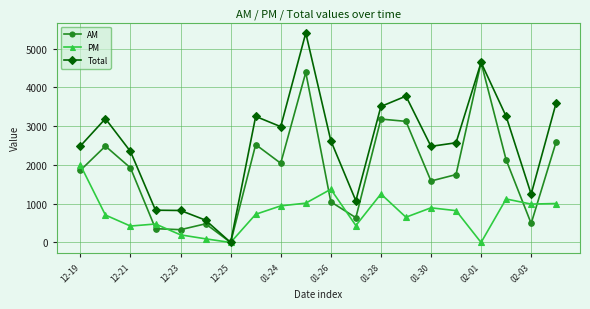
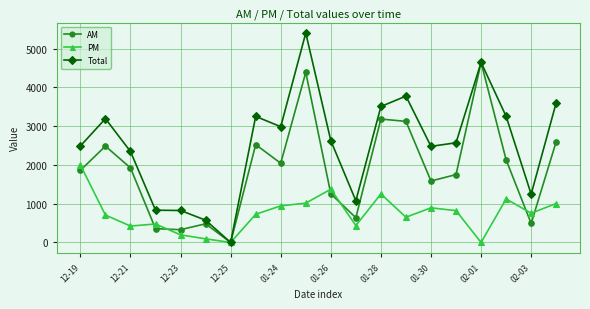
AM, 01-26: 1000 -> 1300
PM, 02-03: 1000 -> 800
